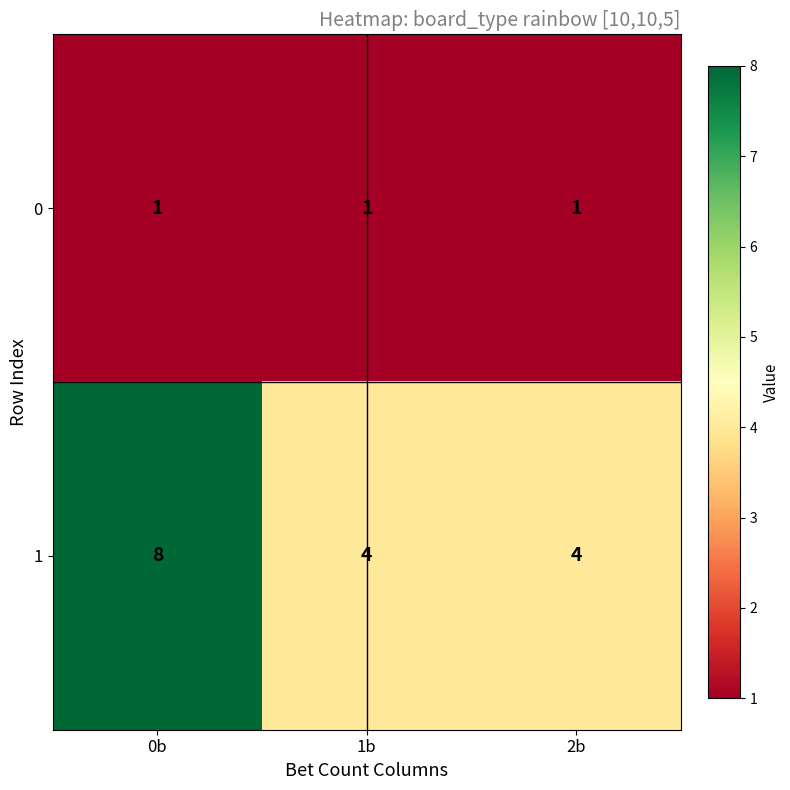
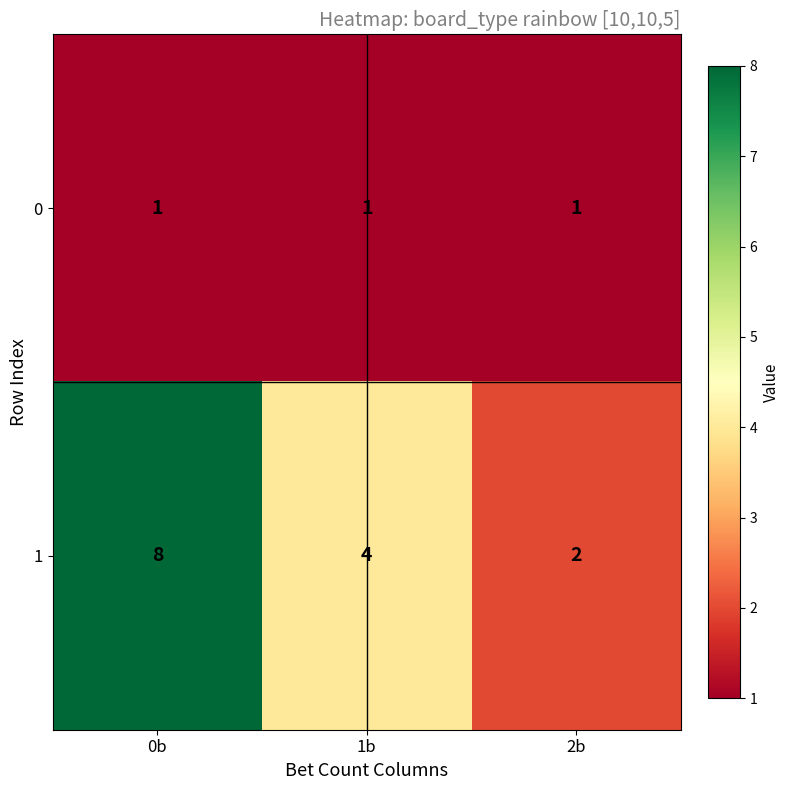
1, 2b: 4 -> 2
